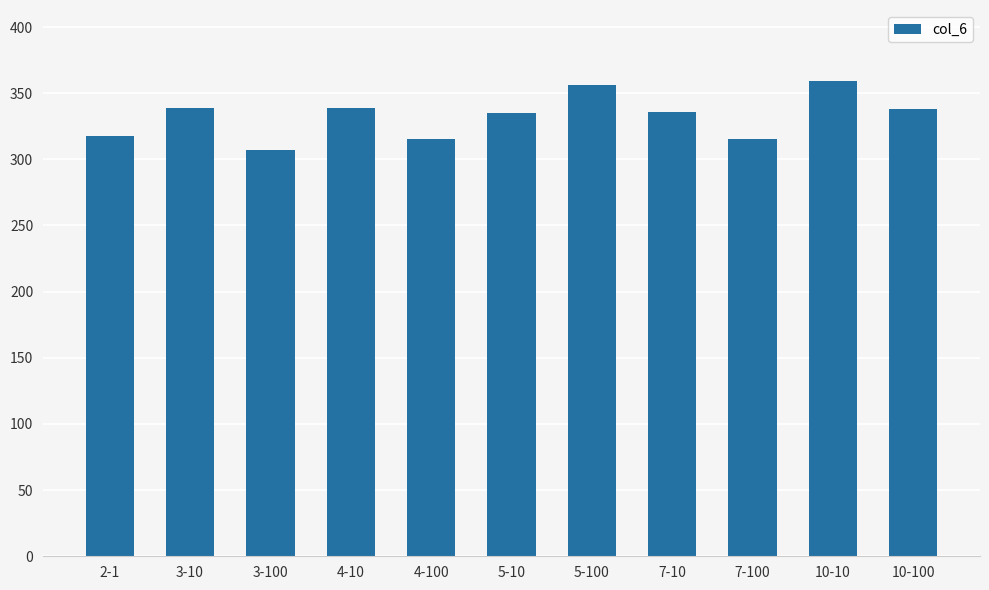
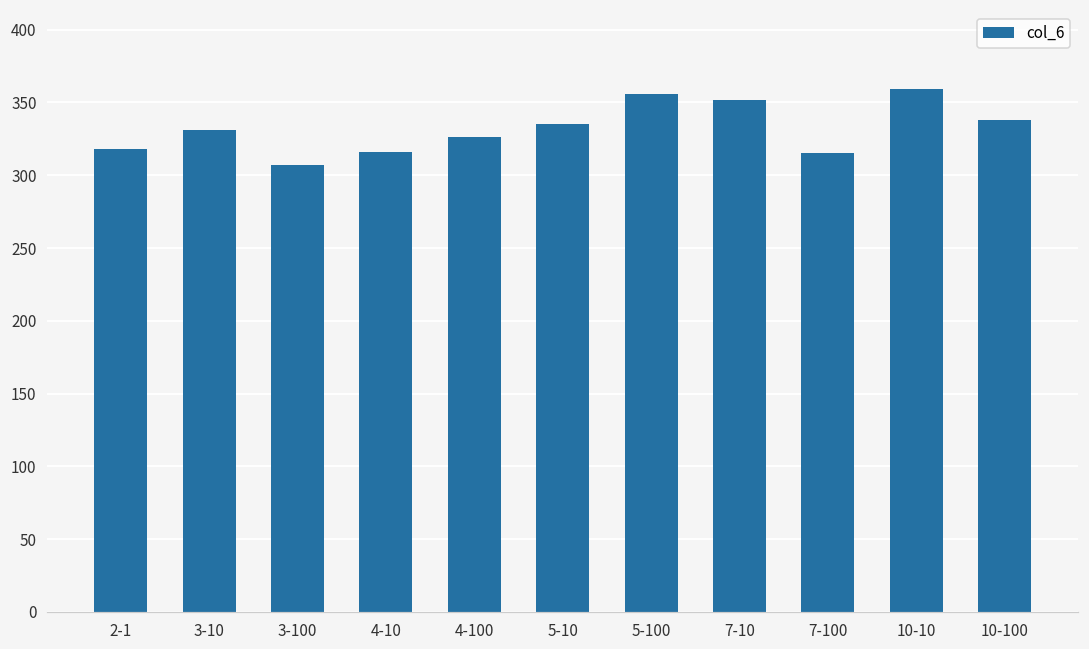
3-10: 339 -> 331
4-10: 339 -> 316
4-100: 315 -> 326
7-10: 336 -> 352
